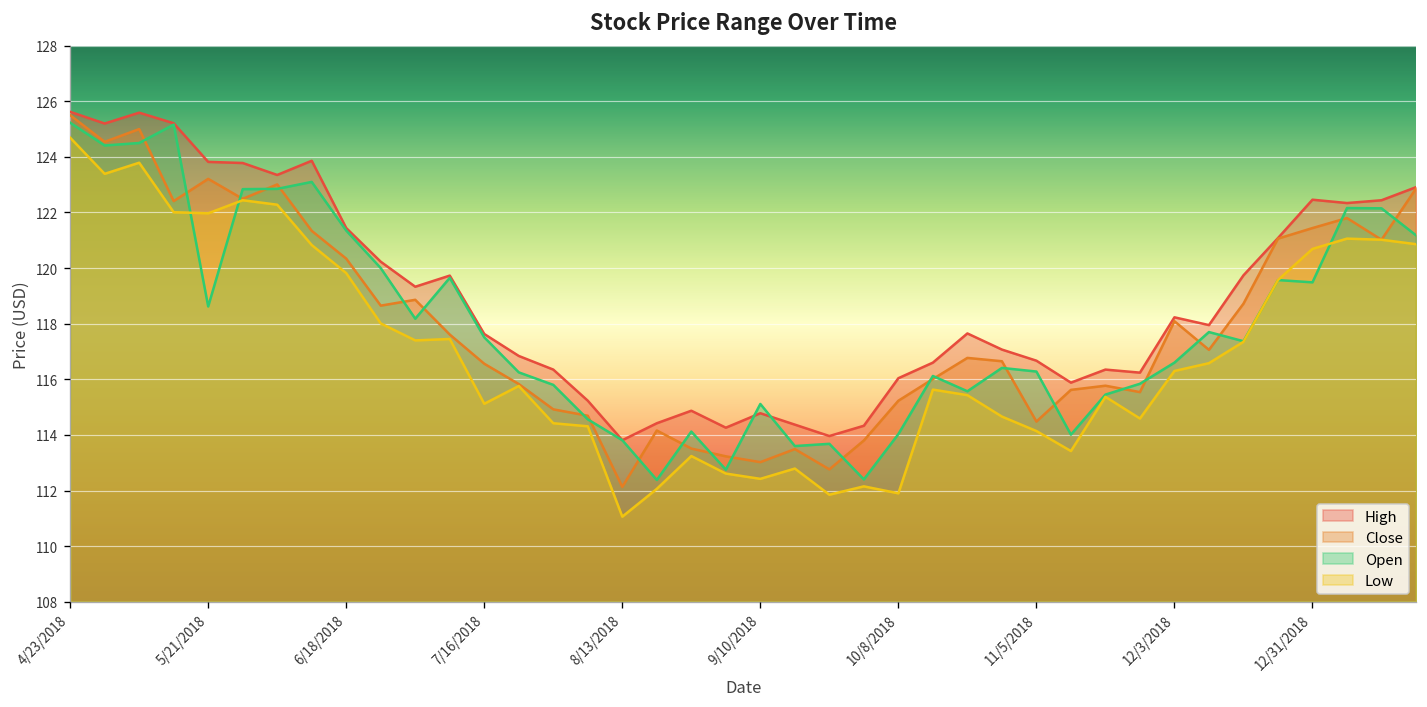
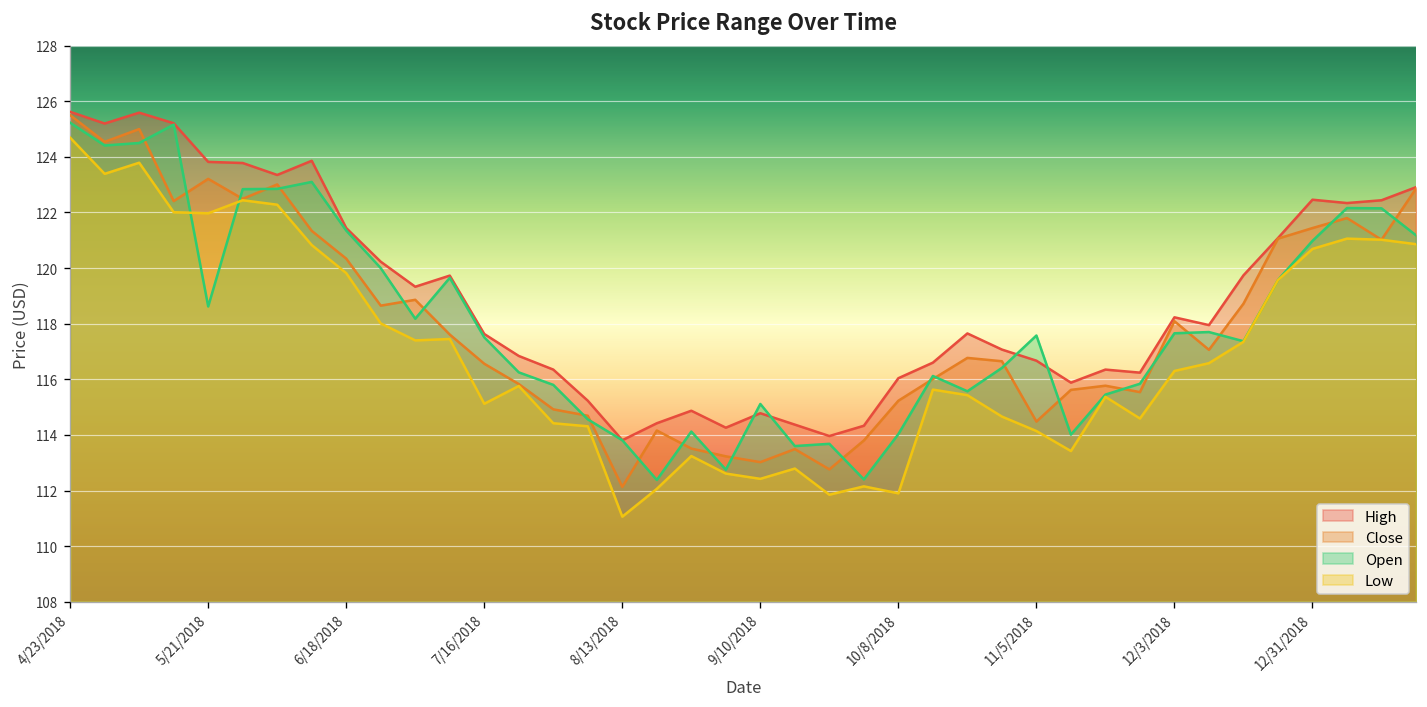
Open, 11/5/2018: 116.3 -> 117.6
Open, 12/3/2018: 116.6 -> 117.7
Open, 12/31/2018: 119.5 -> 121.0
